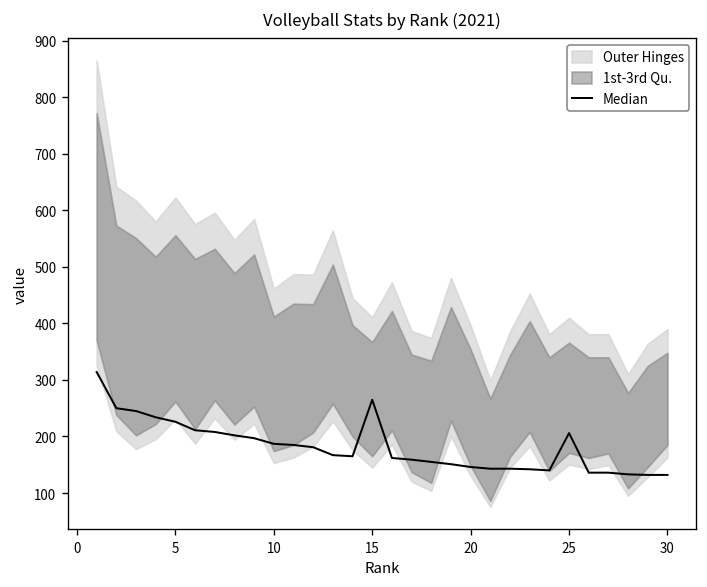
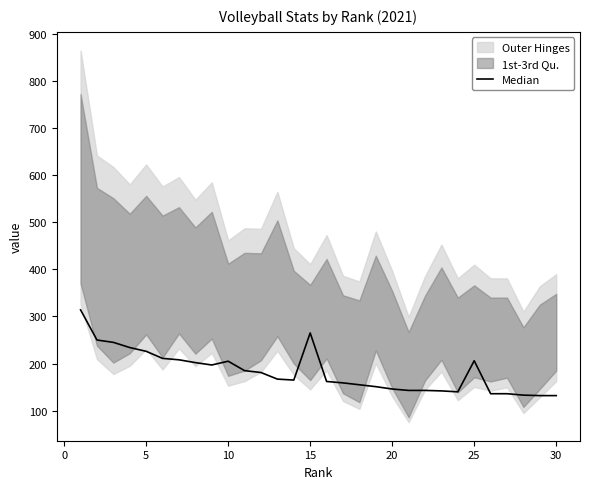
Median, 10: 190 -> 210
